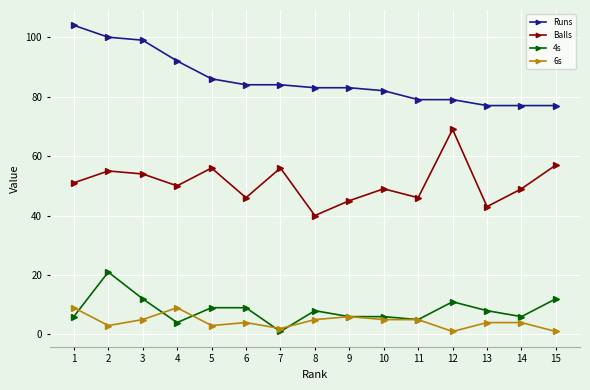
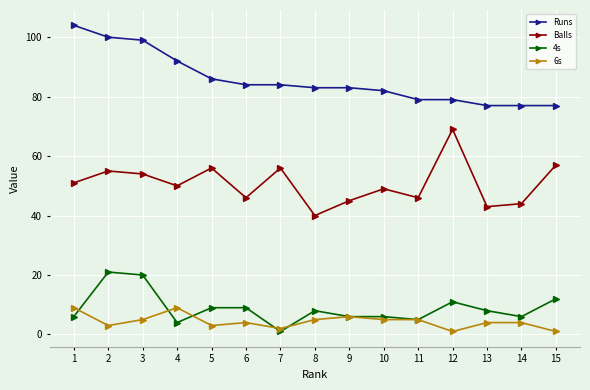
4s, 3: 12 -> 20
Balls, 14: 49 -> 44
